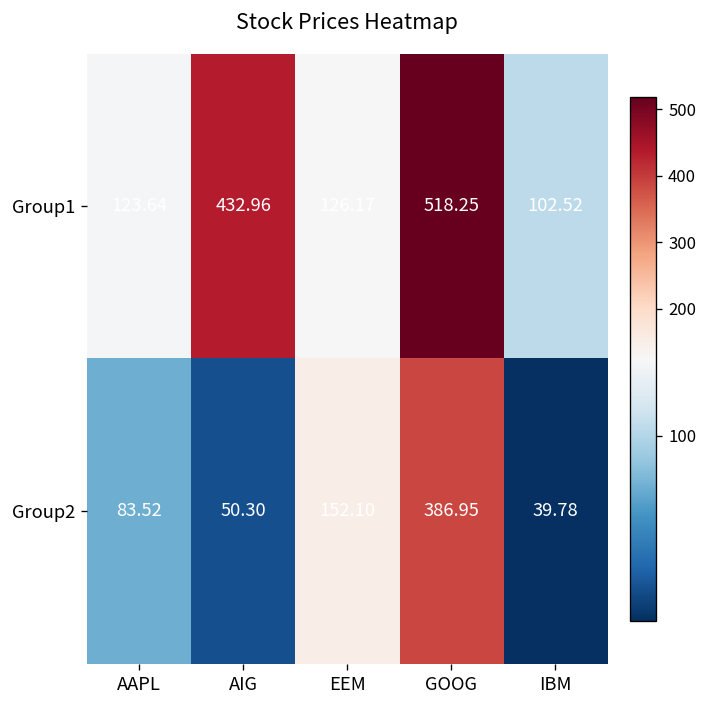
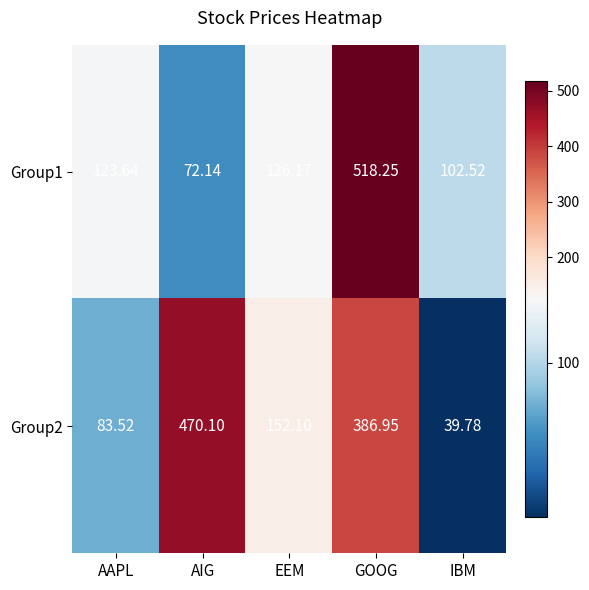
Group1, AIG: 432.96 -> 72.14
Group2, AIG: 50.30 -> 470.10
